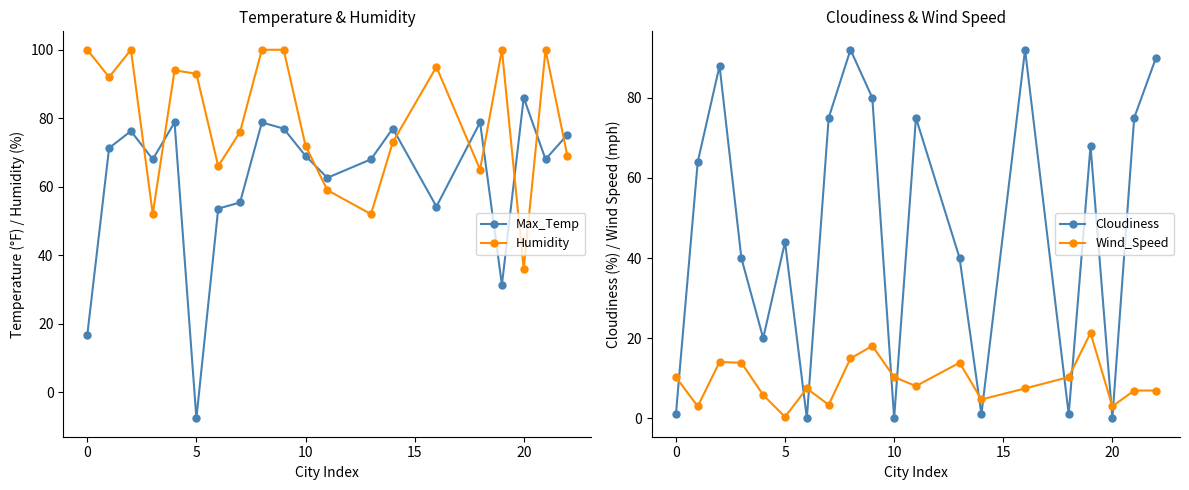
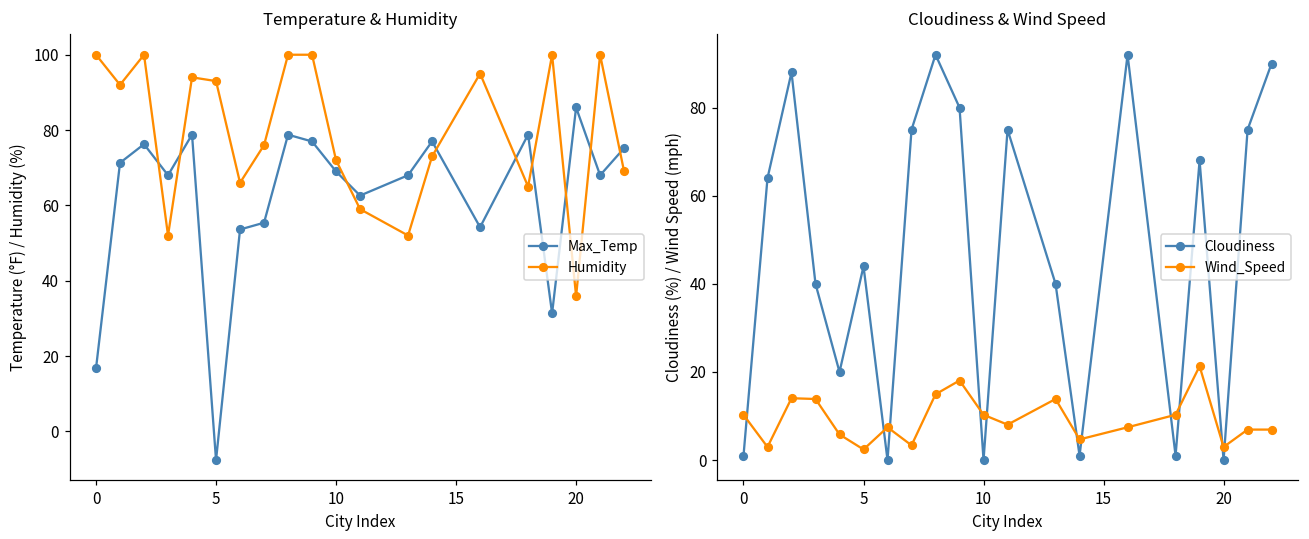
Cloudiness & Wind Speed, Wind_Speed, 5: 0 -> 2
